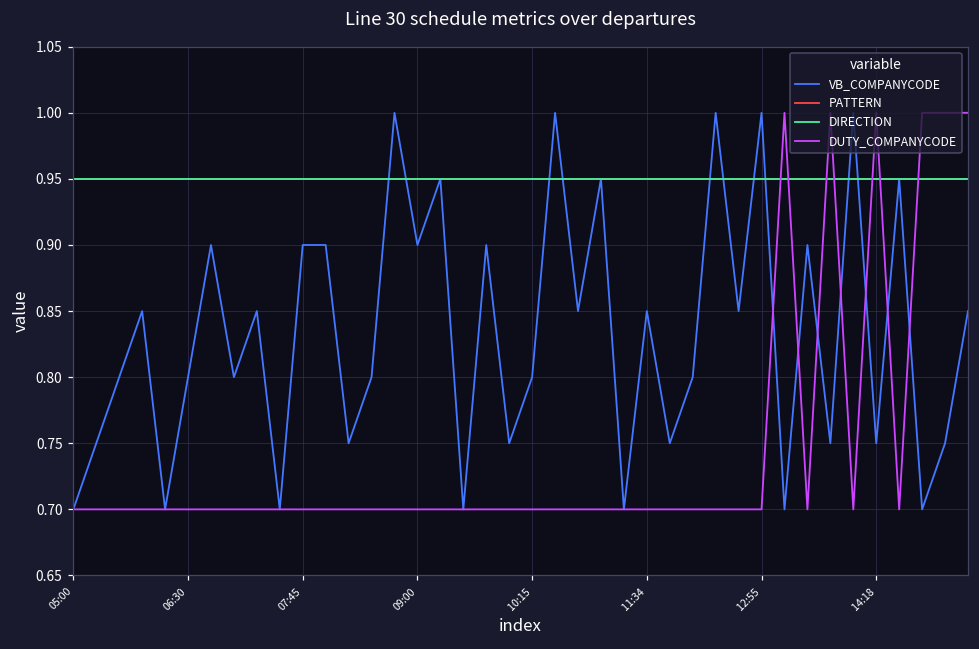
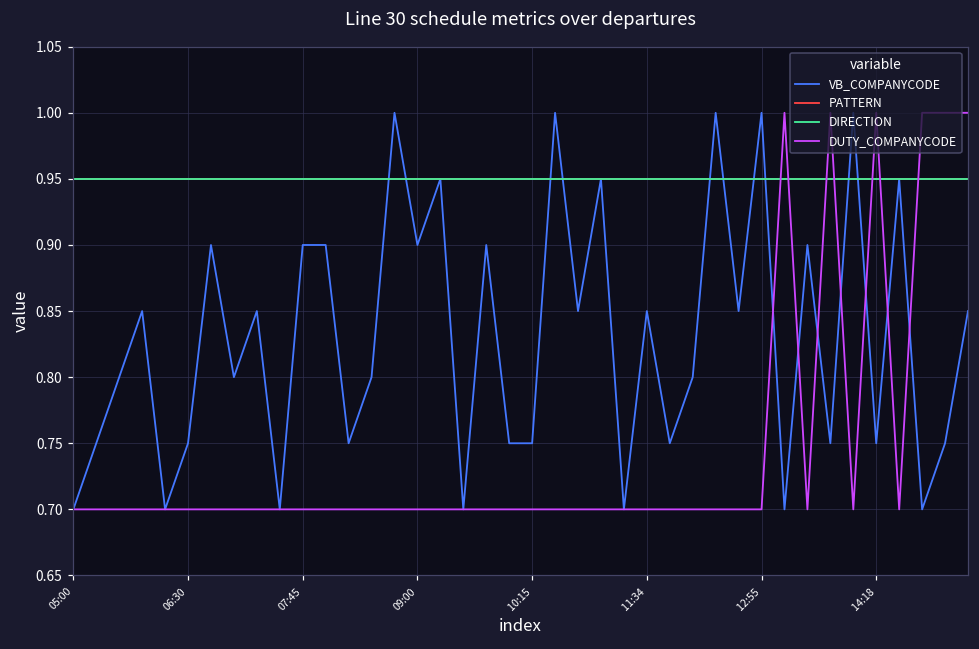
VB_COMPANYCODE, 06:30: 0.800 -> 0.750
VB_COMPANYCODE, 10:15: 0.800 -> 0.750
